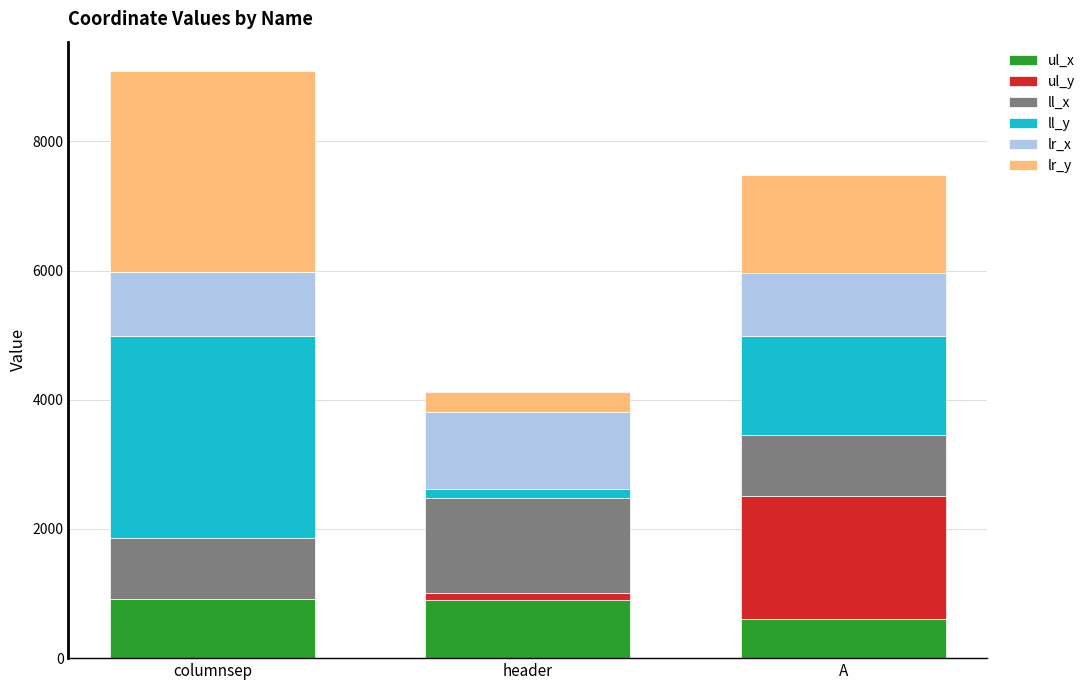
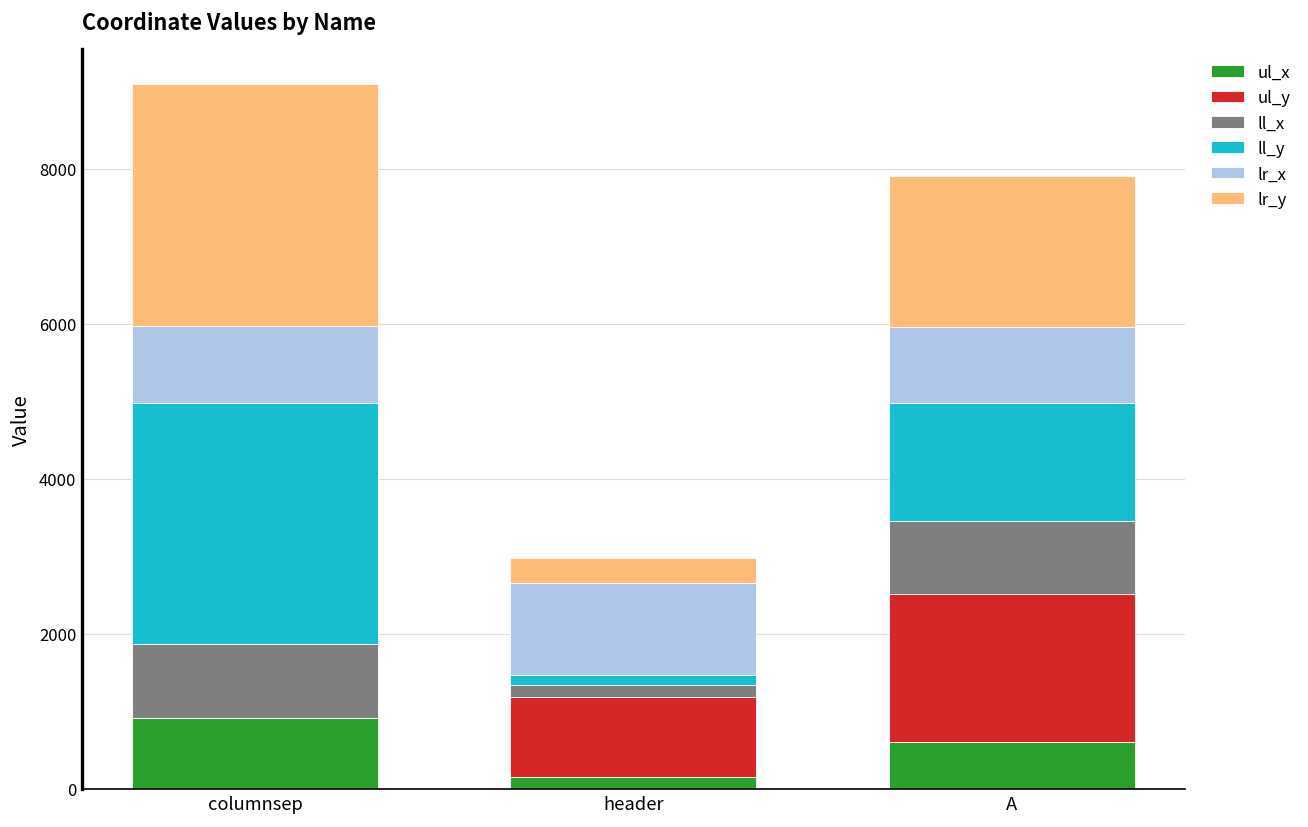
ul_x, header: 900 -> 100
ul_y, header: 100 -> 1000
ll_x, header: 1500 -> 100
lr_y, A: 1500 -> 1900
